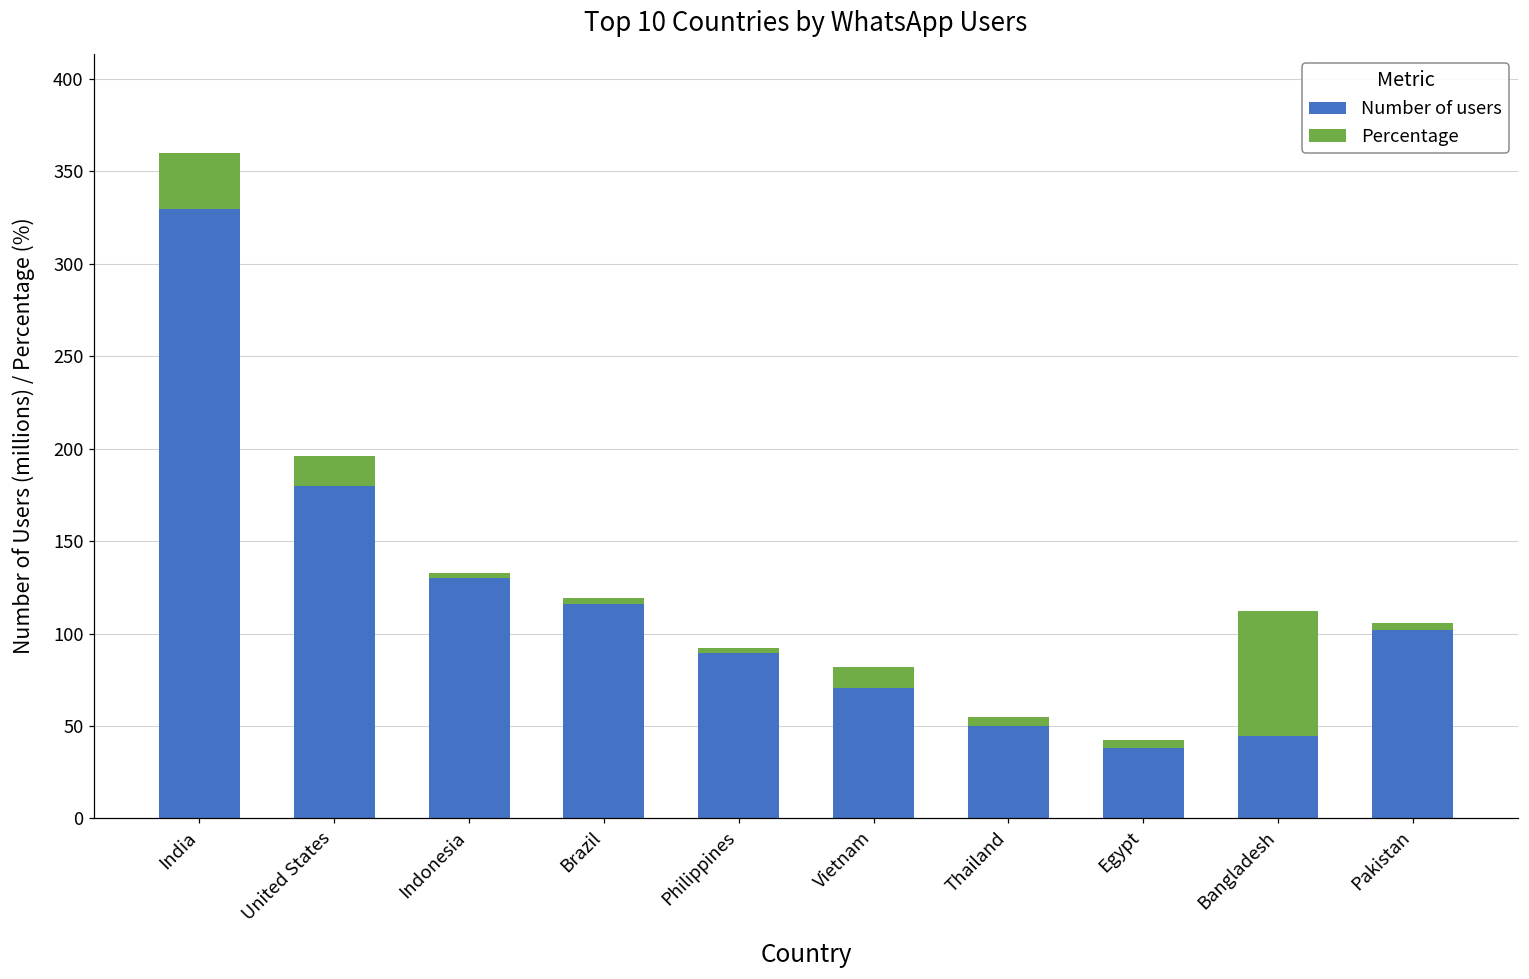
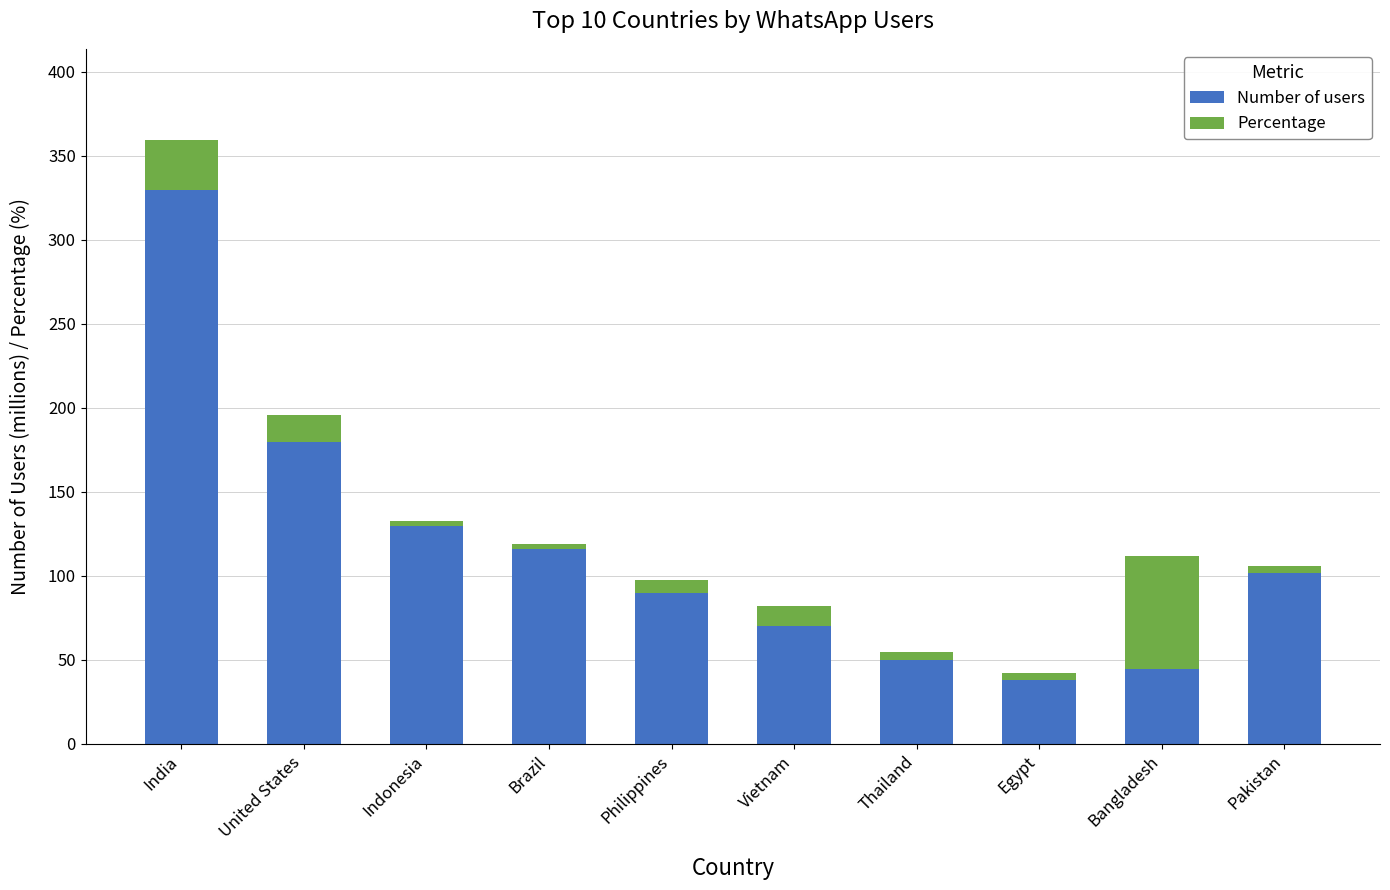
Percentage, Philippines: 2 -> 8
